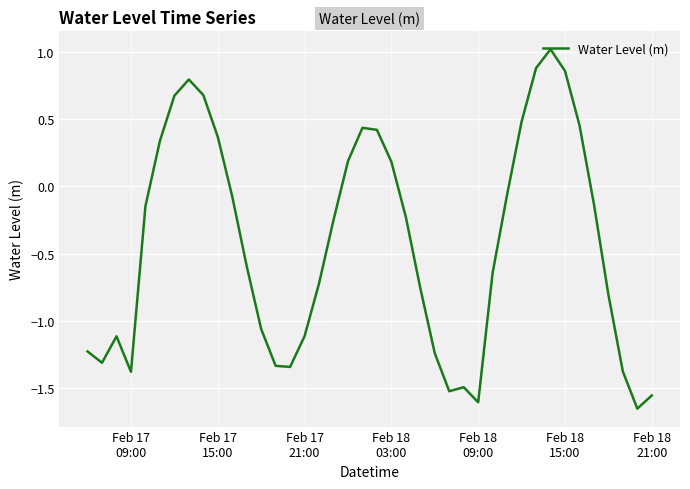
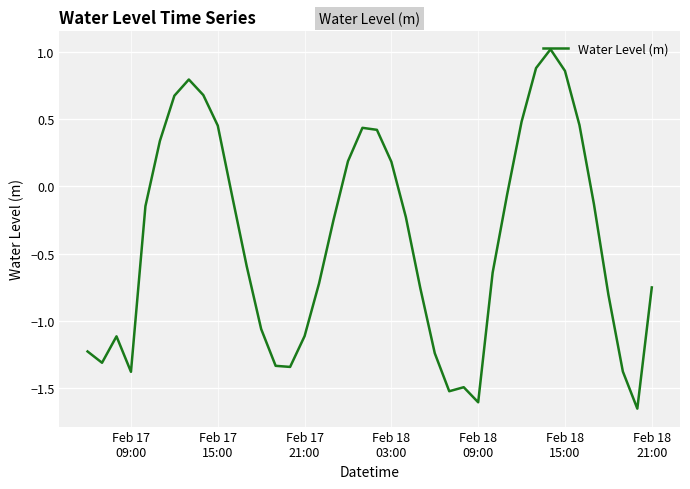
Feb 17 15:00: 0.37 -> 0.45
Feb 18 21:00: -1.55 -> -0.75
